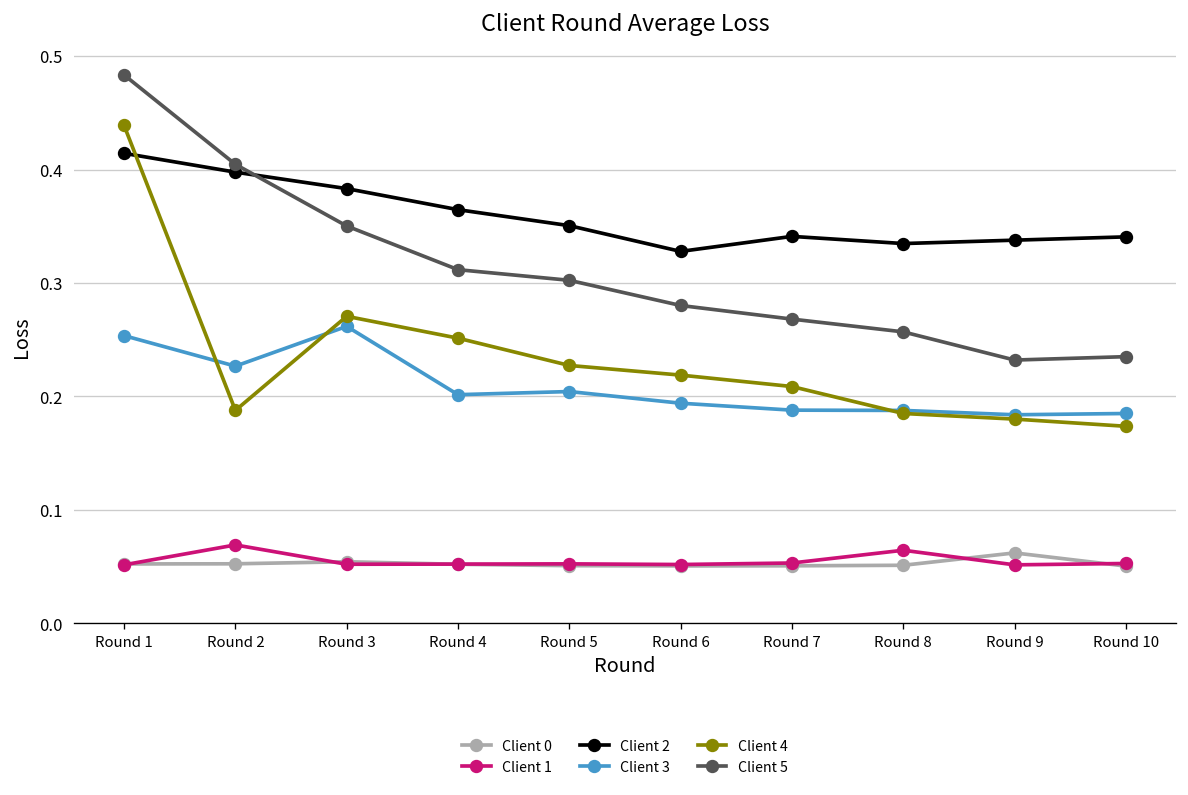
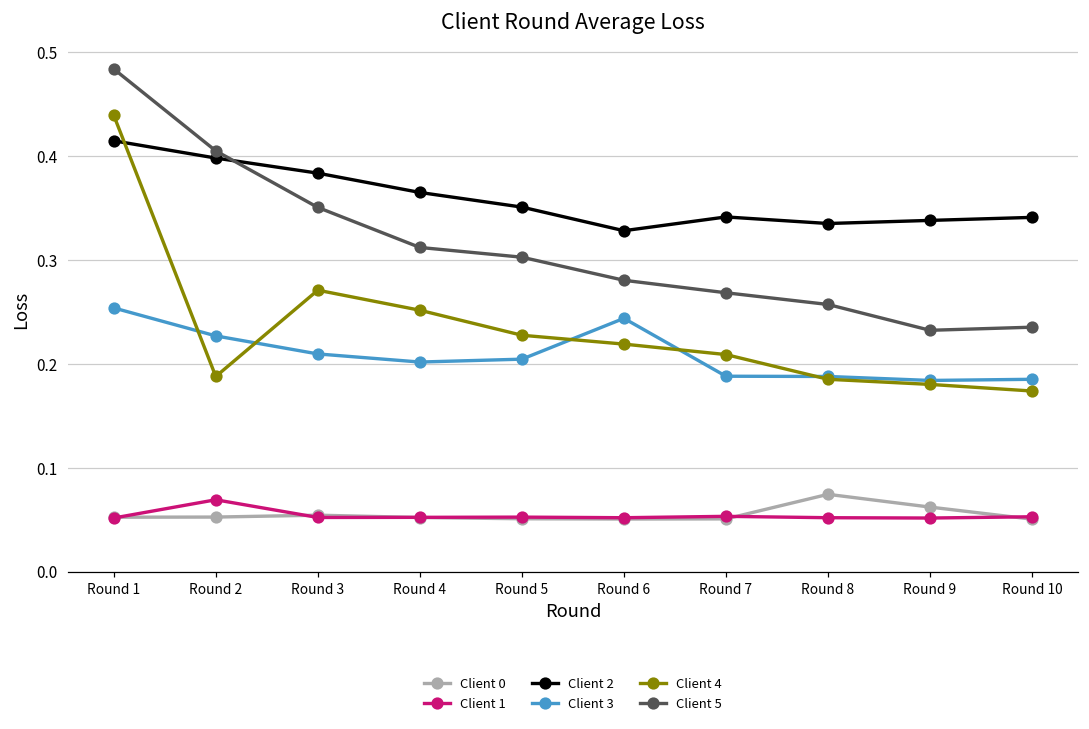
Client 3, Round 3: 0.26 -> 0.21
Client 3, Round 6: 0.19 -> 0.24
Client 0, Round 8: 0.05 -> 0.07
Client 1, Round 8: 0.06 -> 0.05
